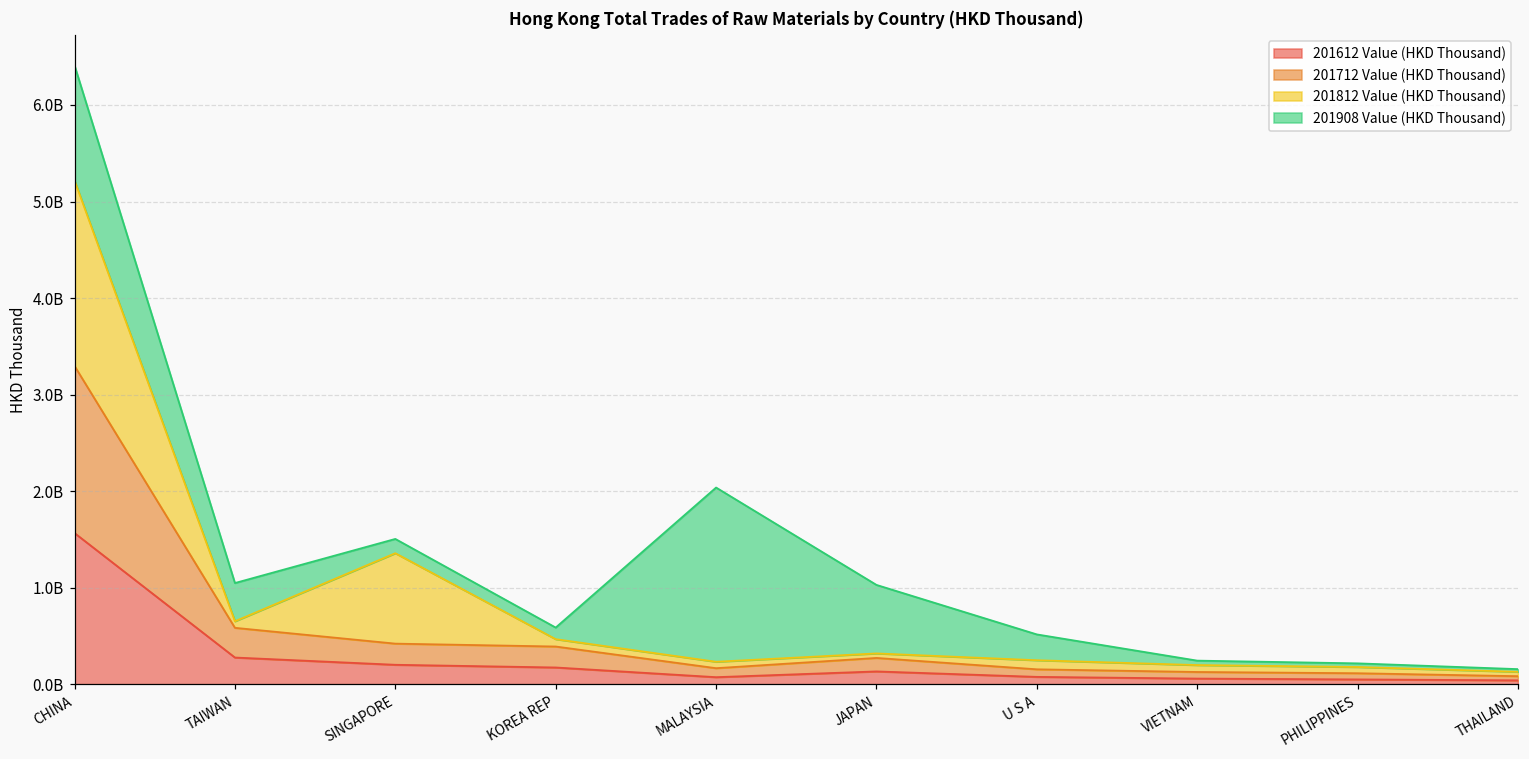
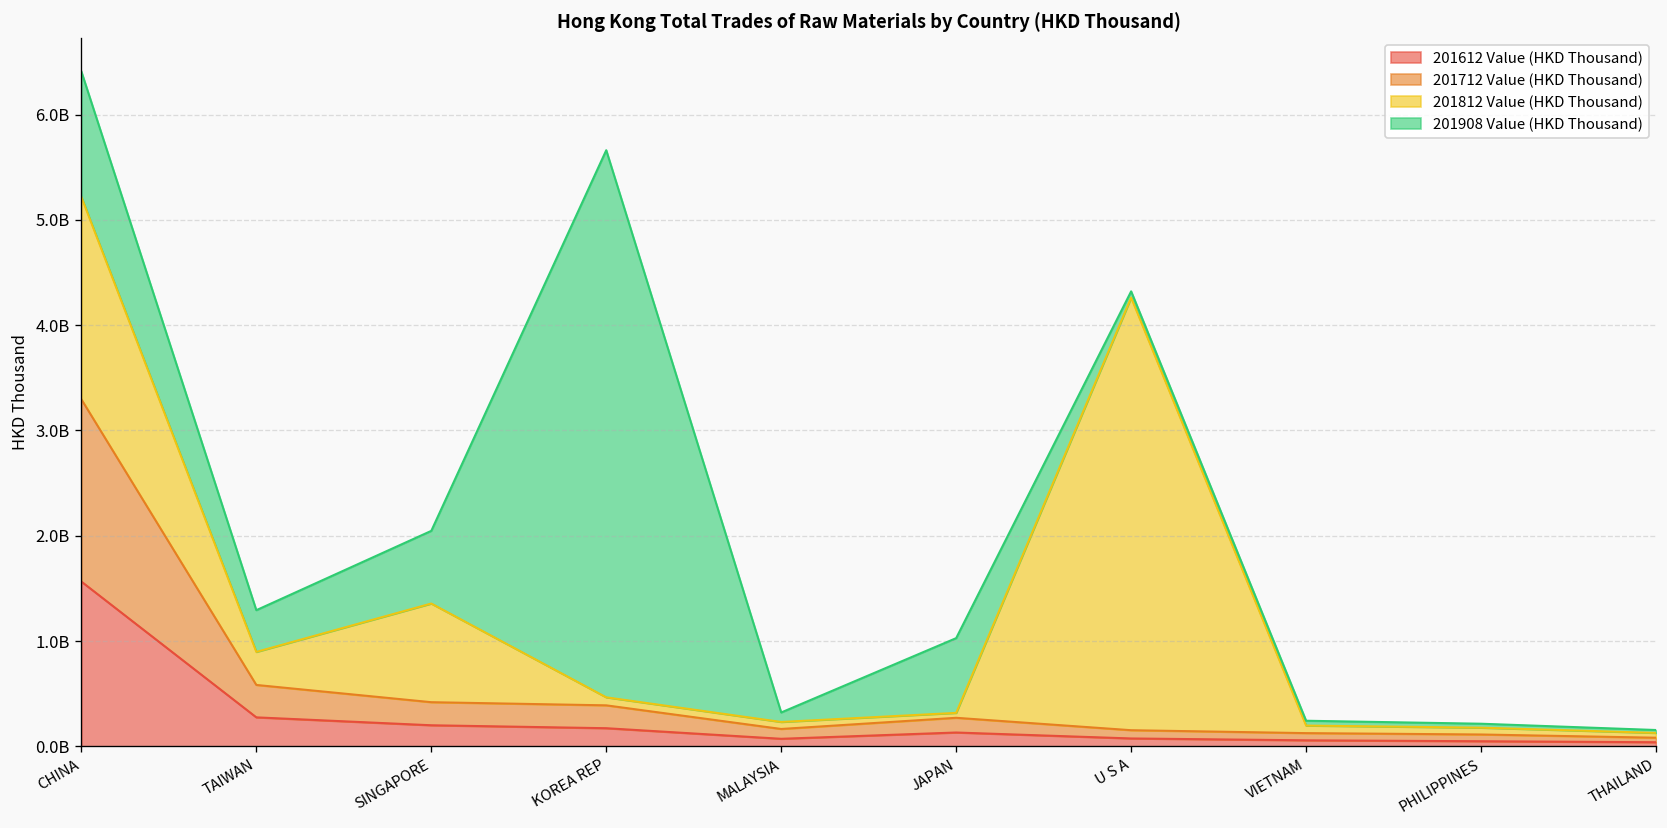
201812 Value (HKD Thousand), TAIWAN: 100000000 -> 300000000
201908 Value (HKD Thousand), SINGAPORE: 100000000 -> 700000000
201908 Value (HKD Thousand), KOREA REP: 100000000 -> 5200000000
201908 Value (HKD Thousand), MALAYSIA: 1800000000 -> 100000000
201812 Value (HKD Thousand), U S A: 100000000 -> 4100000000
201908 Value (HKD Thousand), U S A: 300000000 -> 100000000
